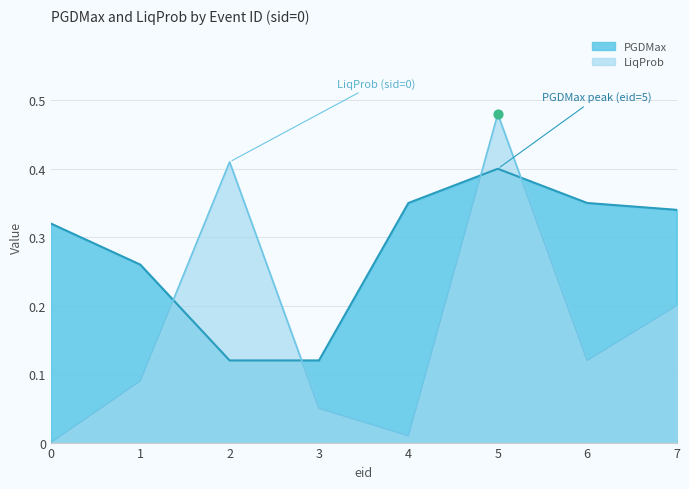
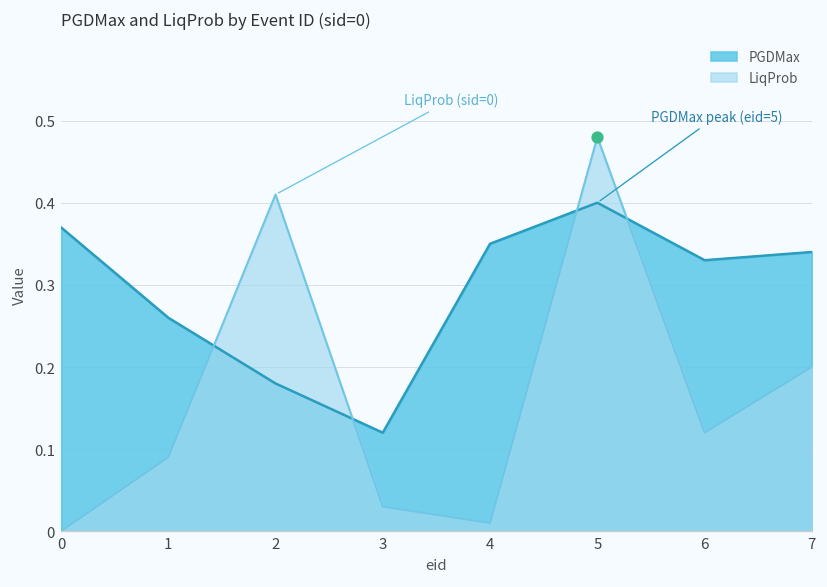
PGDMax, 0: 0.32 -> 0.37
PGDMax, 2: 0.12 -> 0.18
LiqProb, 3: 0.05 -> 0.03
PGDMax, 6: 0.35 -> 0.33
